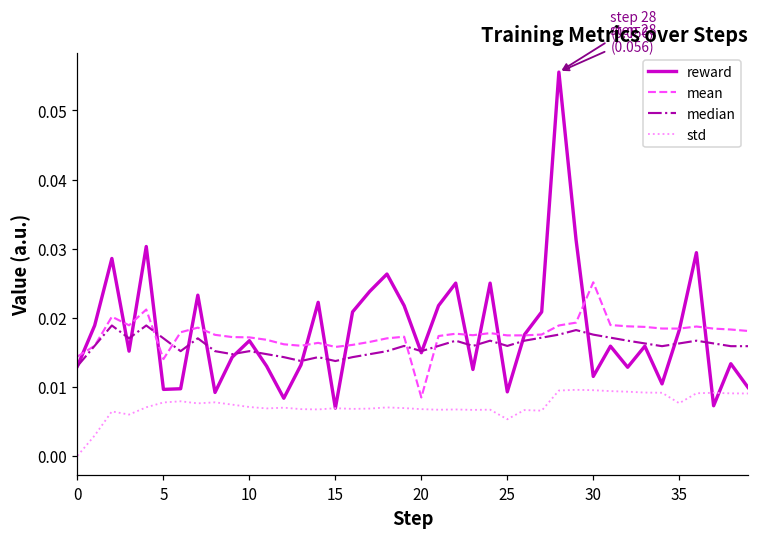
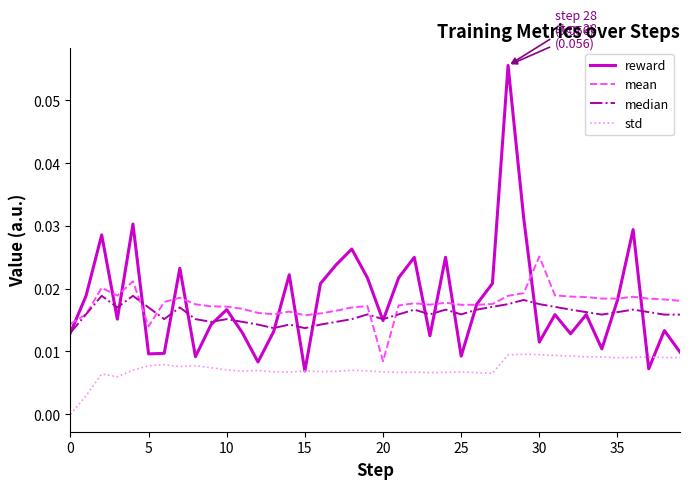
std, 25: 0.005 -> 0.007
std, 35: 0.008 -> 0.009
